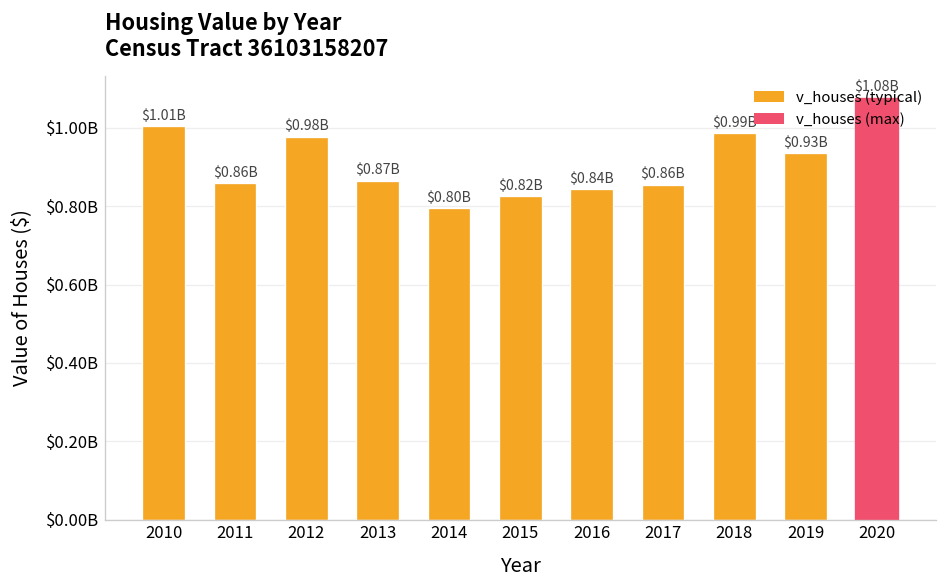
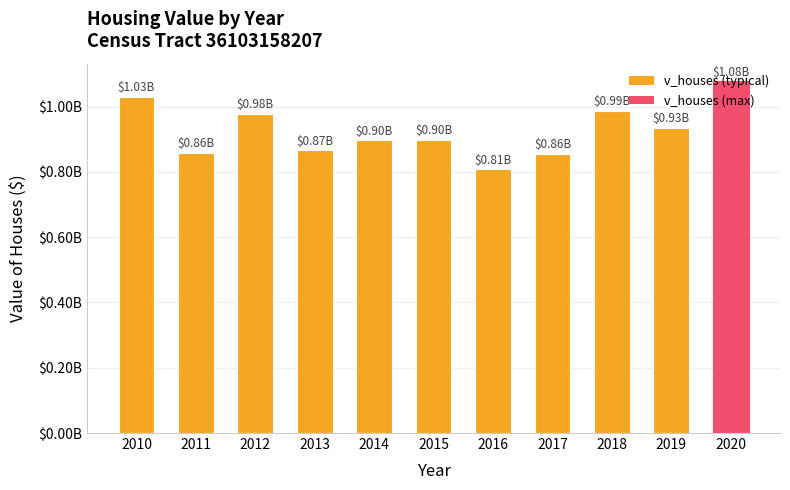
2010: $1.01B -> $1.03B
2014: $0.80B -> $0.90B
2015: $0.82B -> $0.90B
2016: $0.84B -> $0.81B
